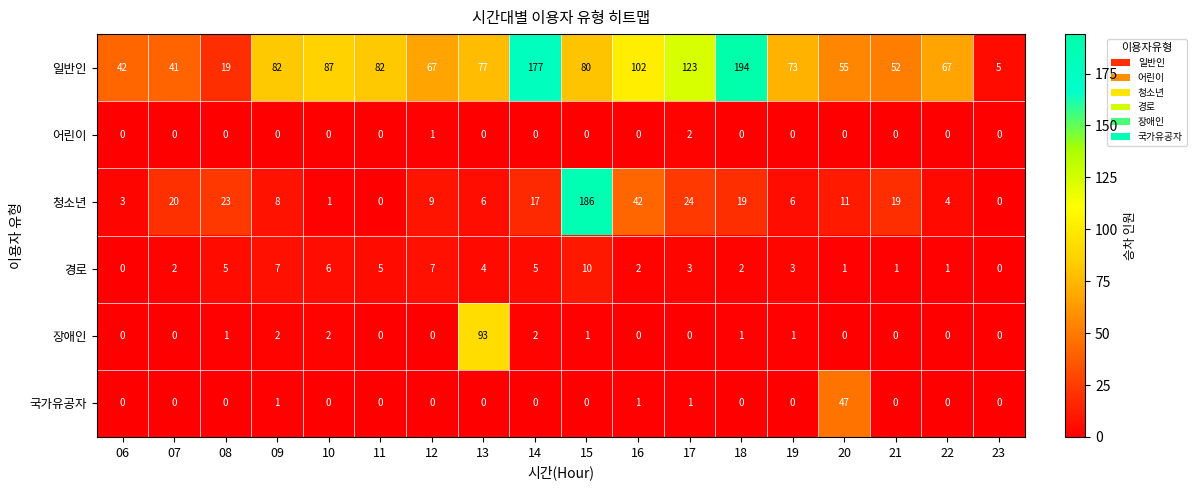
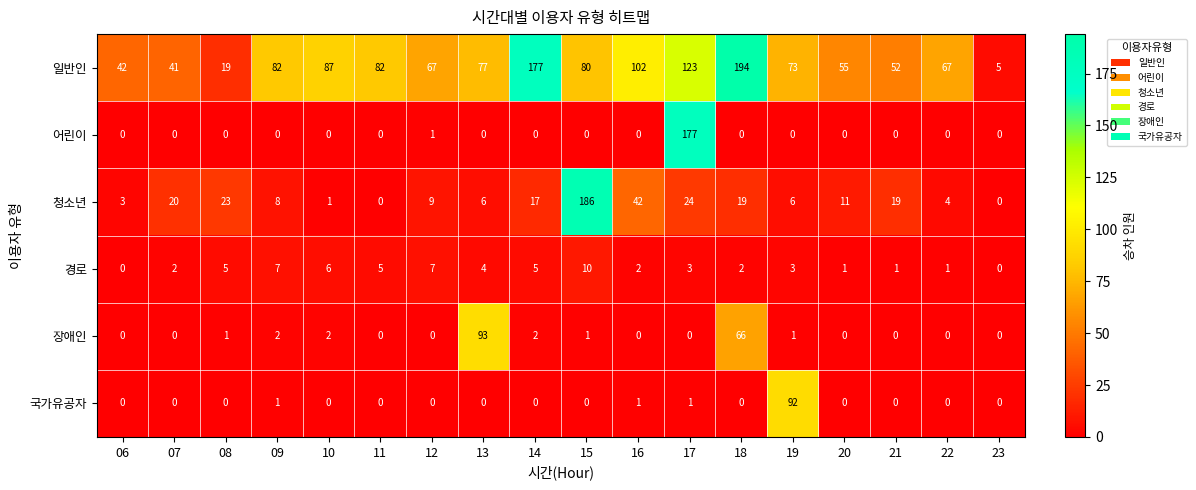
어린이, 17: 2 -> 177
장애인, 18: 1 -> 66
국가유공자, 19: 0 -> 92
국가유공자, 20: 47 -> 0
